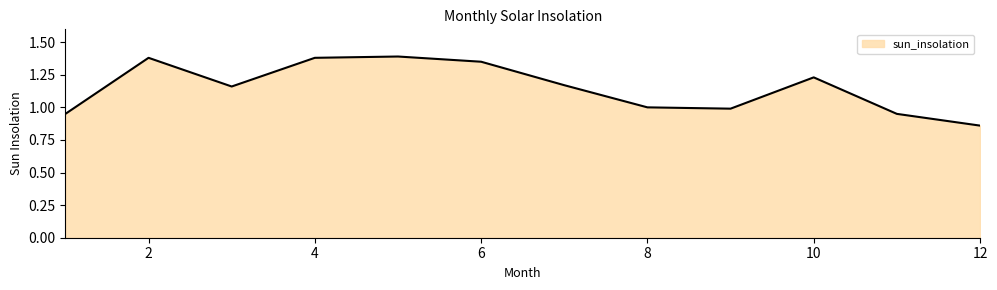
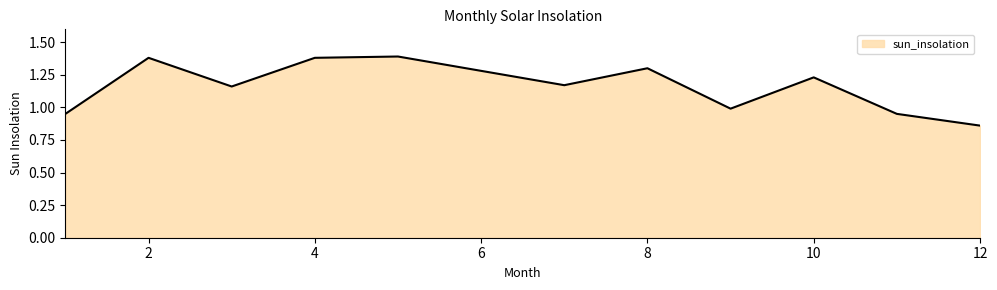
6: 1.35 -> 1.28
8: 1.0 -> 1.3
